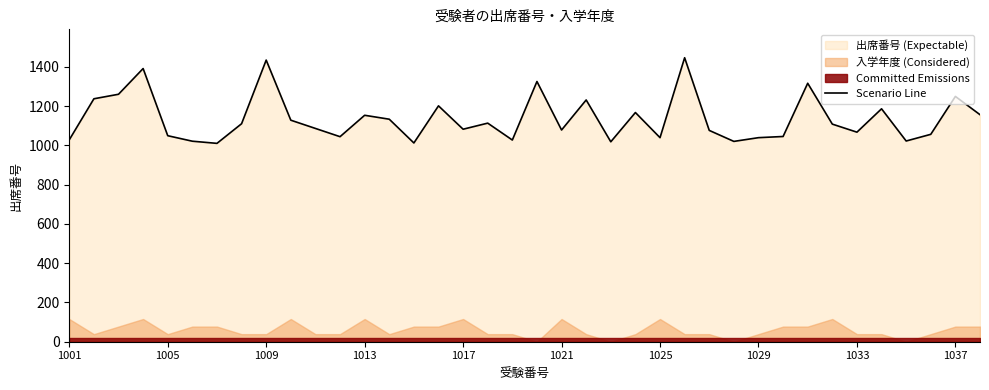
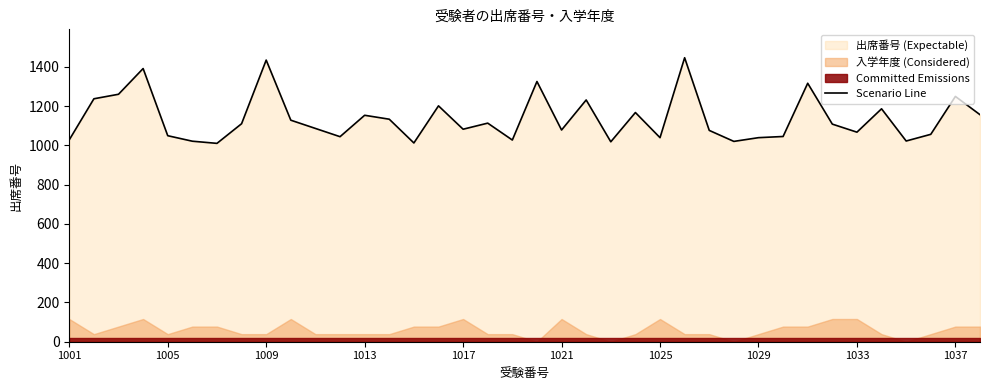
入学年度 (Considered), 1013: 120 -> 40
入学年度 (Considered), 1033: 40 -> 120
